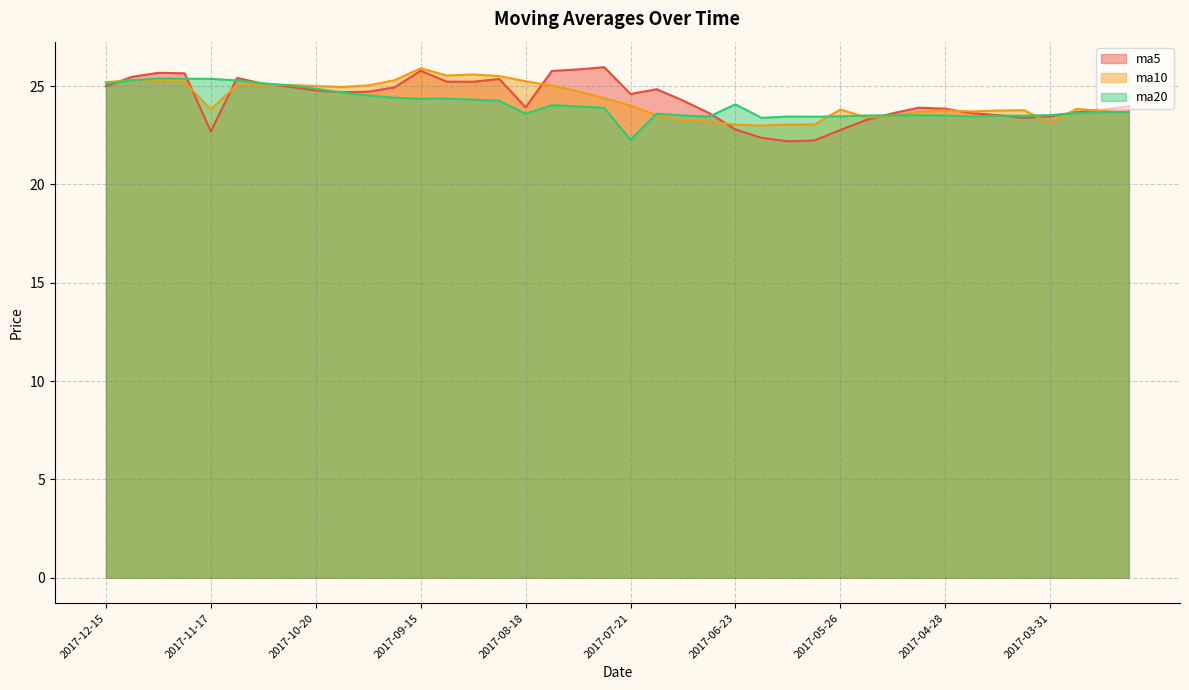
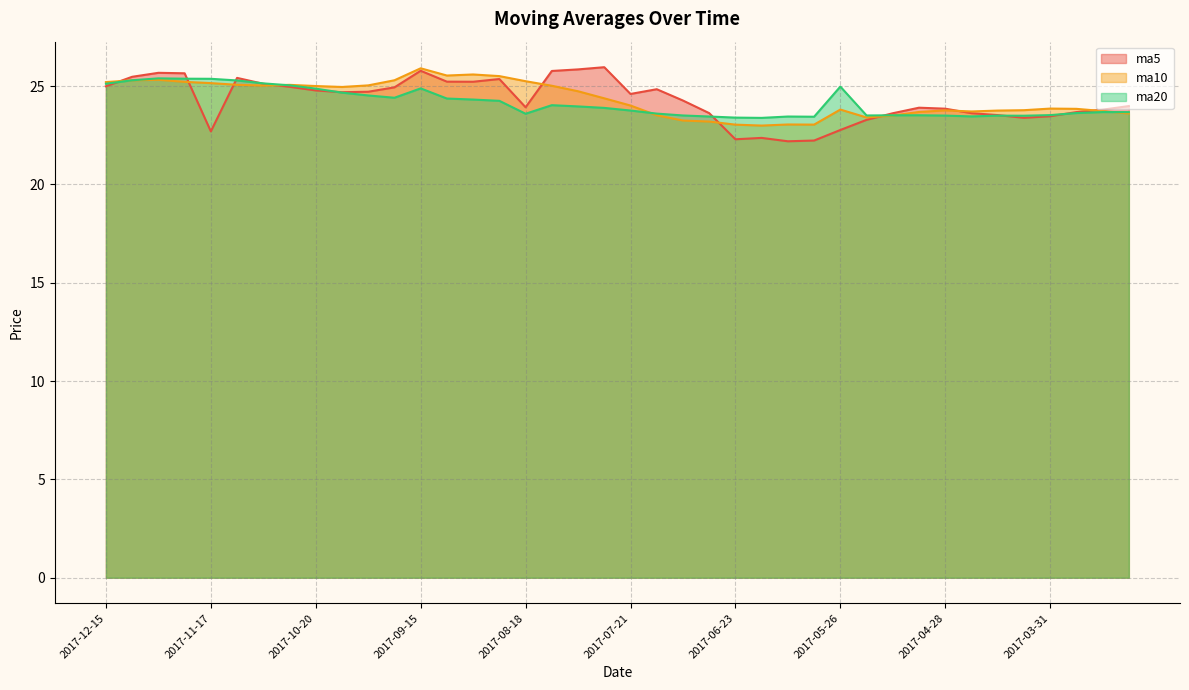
ma10, 2017-11-17: 23.8 -> 25.2
ma20, 2017-09-15: 24.4 -> 24.9
ma20, 2017-07-21: 22.3 -> 23.8
ma5, 2017-06-23: 22.8 -> 22.3
ma20, 2017-06-23: 24.1 -> 23.4
ma20, 2017-05-26: 23.5 -> 25.0
ma10, 2017-03-31: 23.1 -> 23.9
